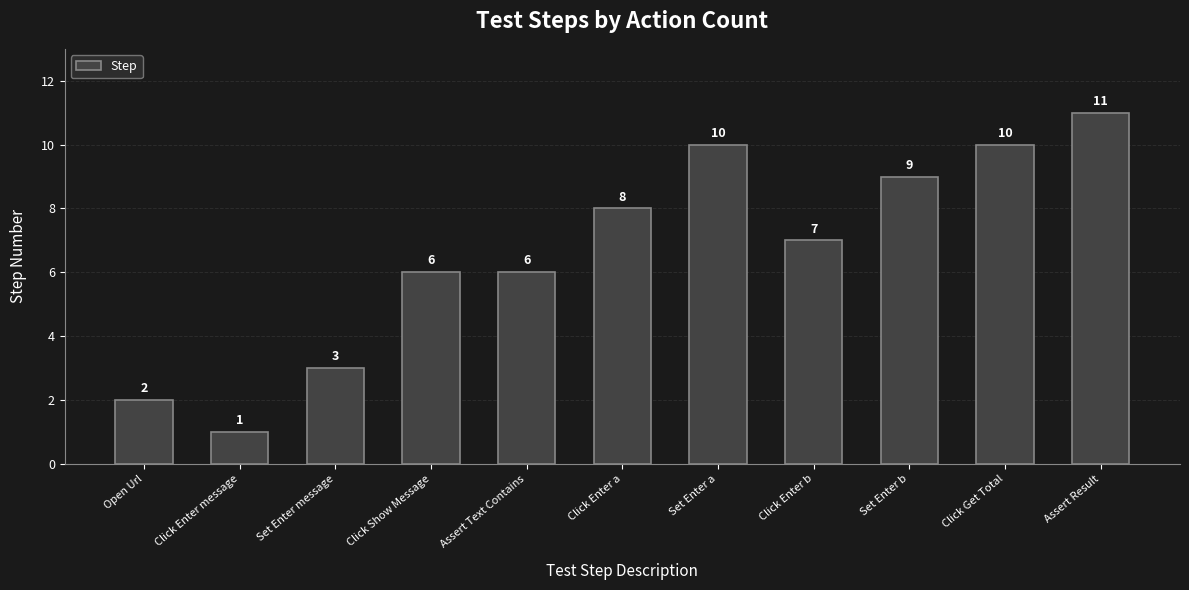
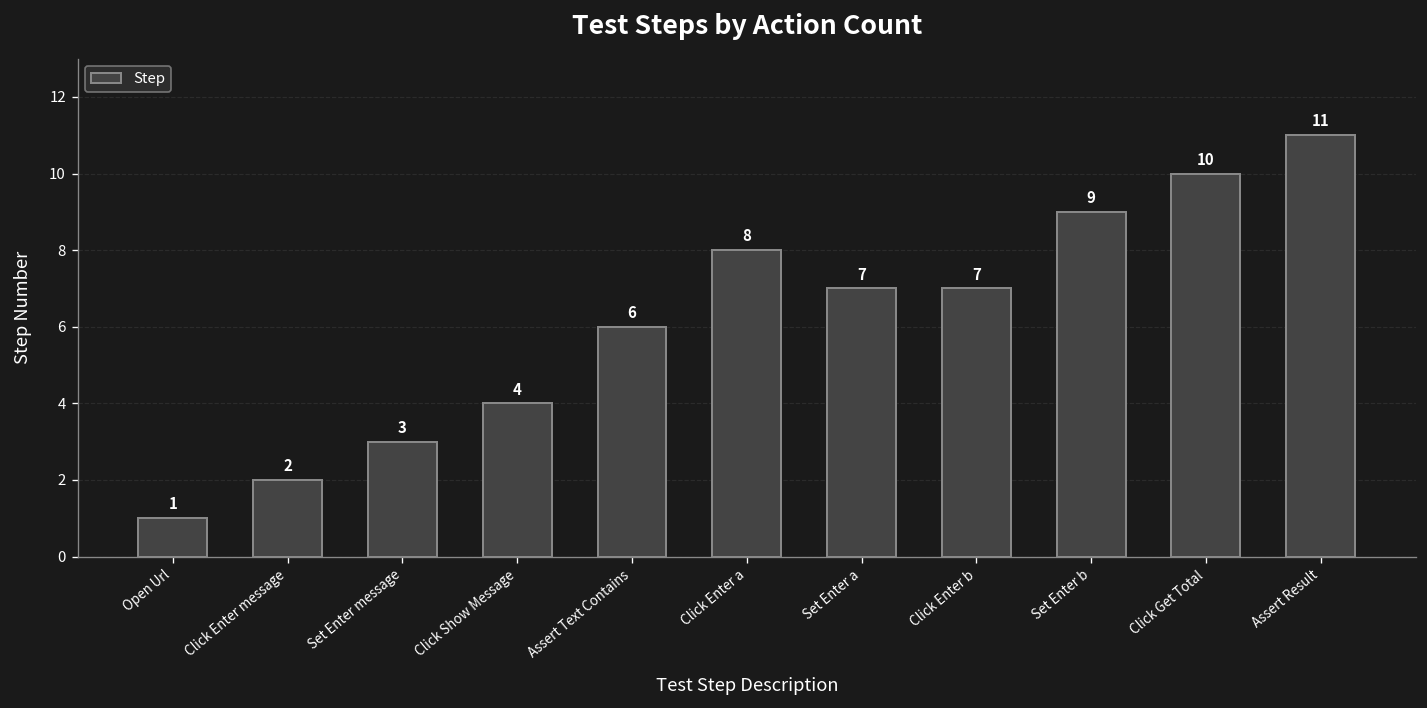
Open Url: 2 -> 1
Click Enter message: 1 -> 2
Click Show Message: 6 -> 4
Set Enter a: 10 -> 7
